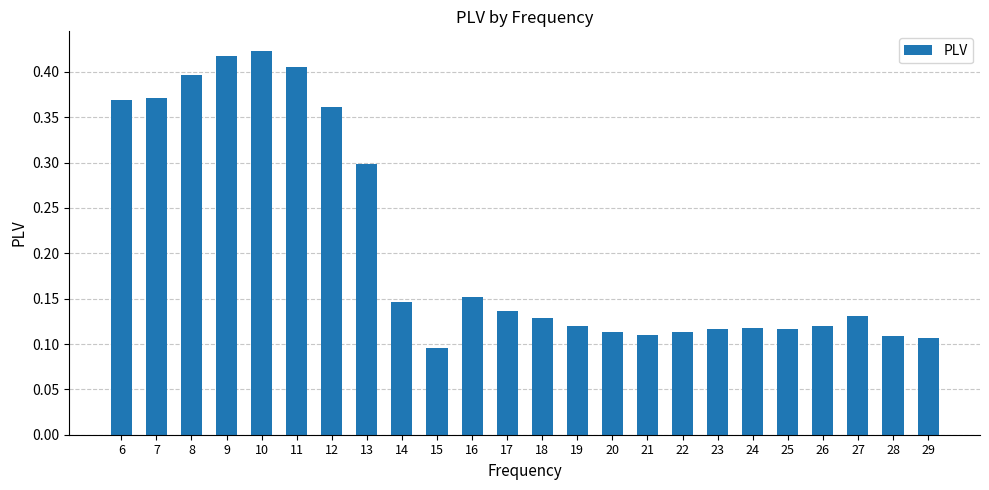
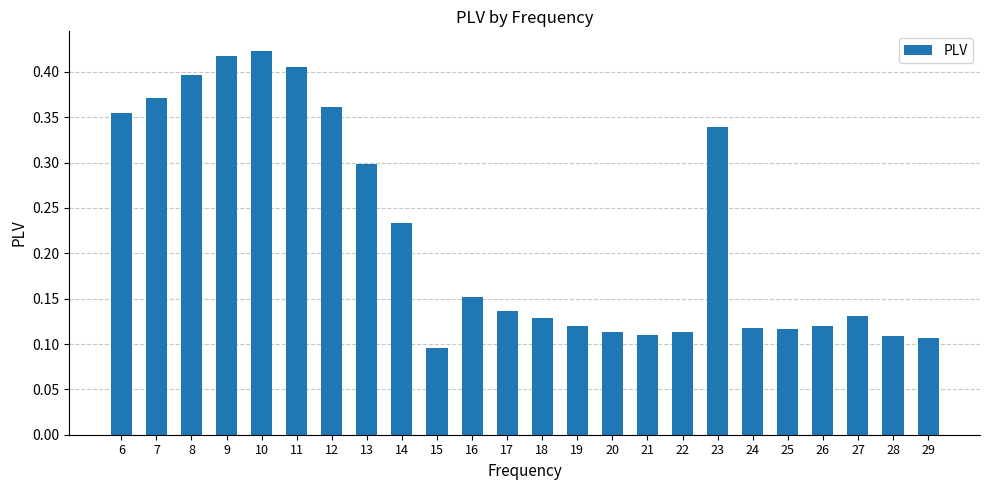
6: 0.37 -> 0.35
14: 0.15 -> 0.23
23: 0.12 -> 0.34
